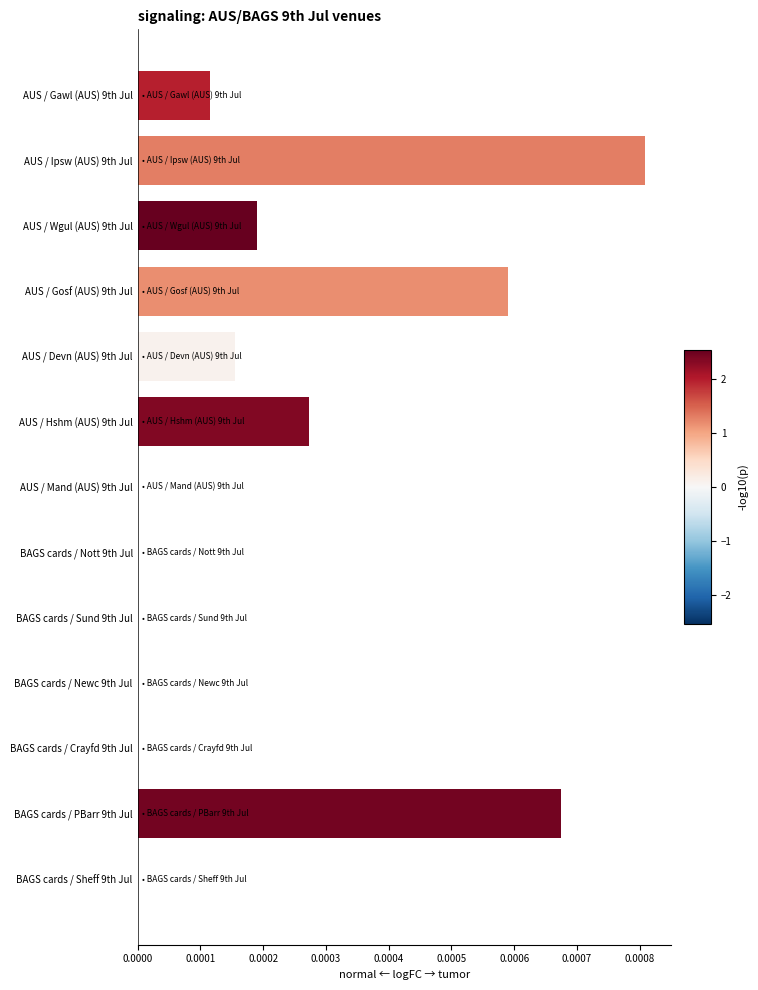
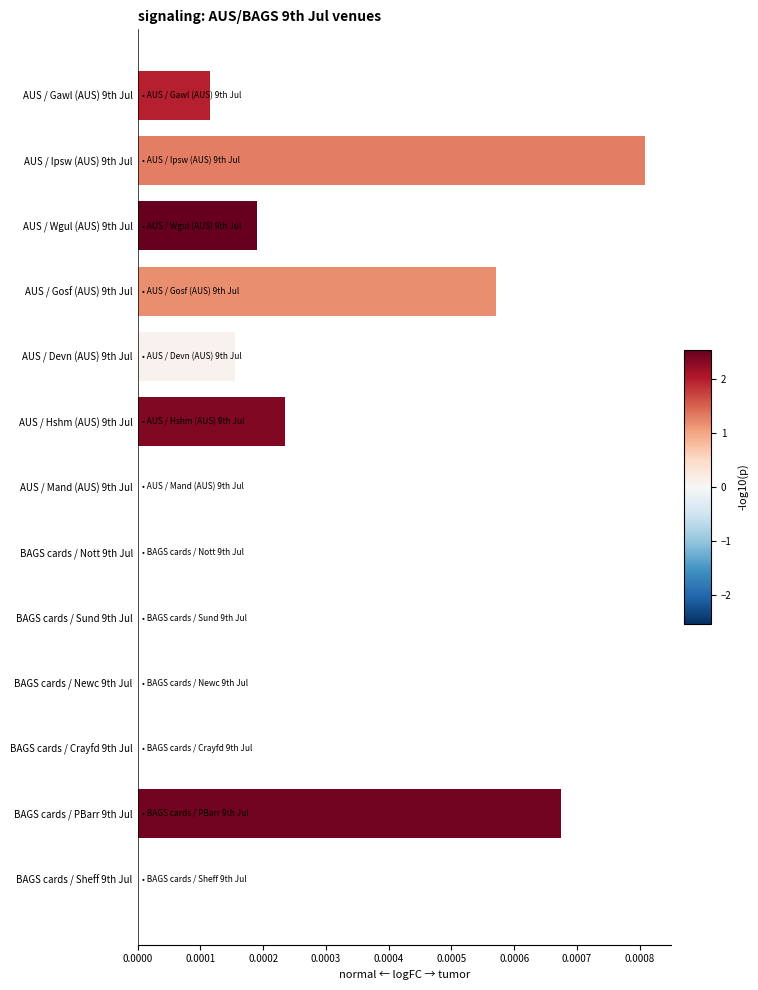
AUS / Gosf (AUS) 9th Jul: 0.00059 -> 0.00057
AUS / Hshm (AUS) 9th Jul: 0.00027 -> 0.00023
